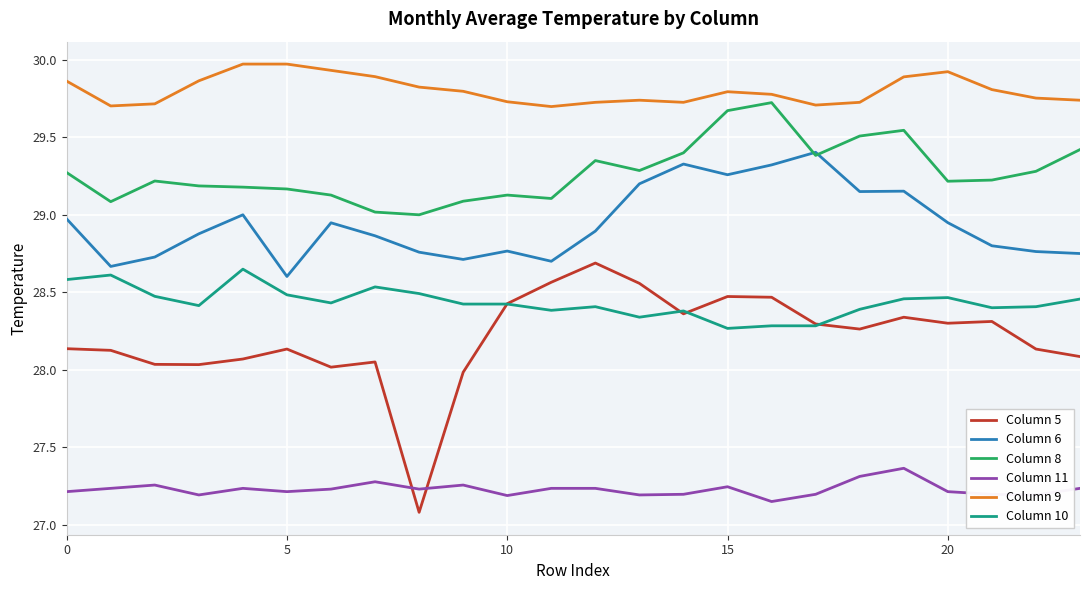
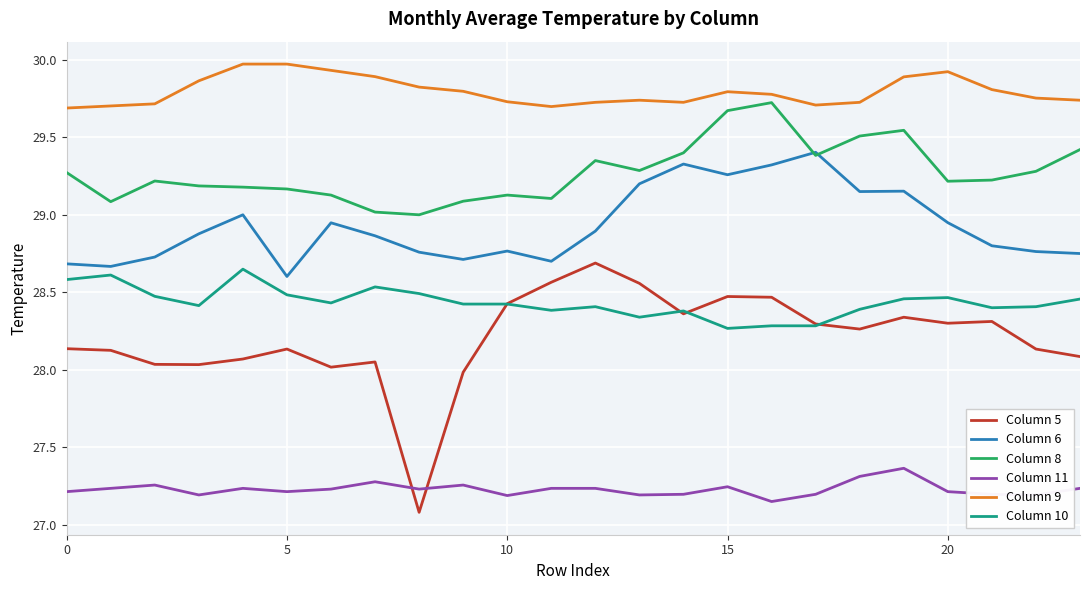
Column 6, 0: 28.97 -> 28.68
Column 9, 0: 29.86 -> 29.69
